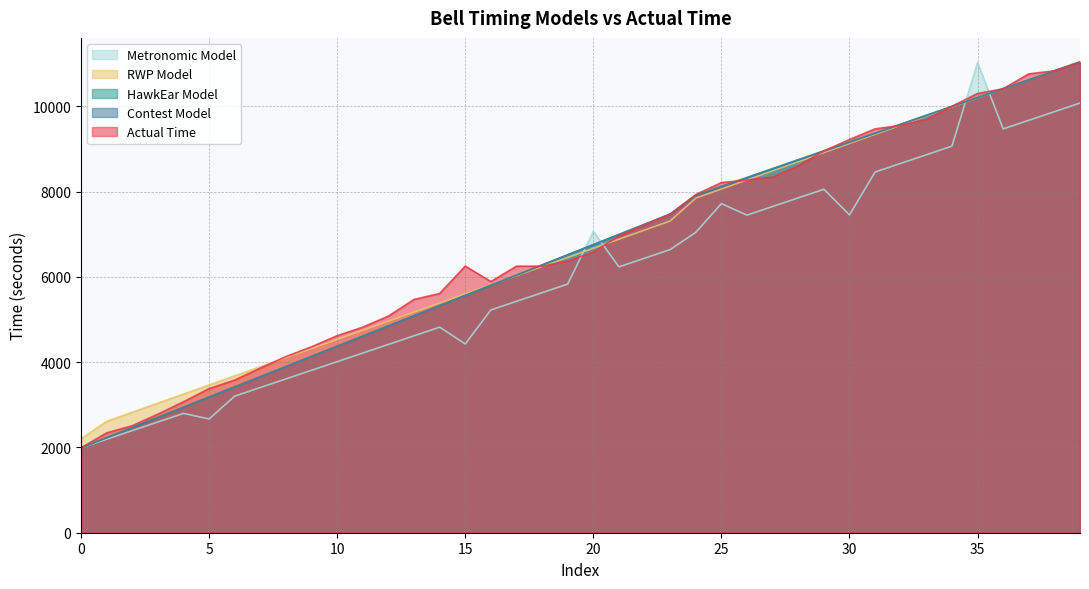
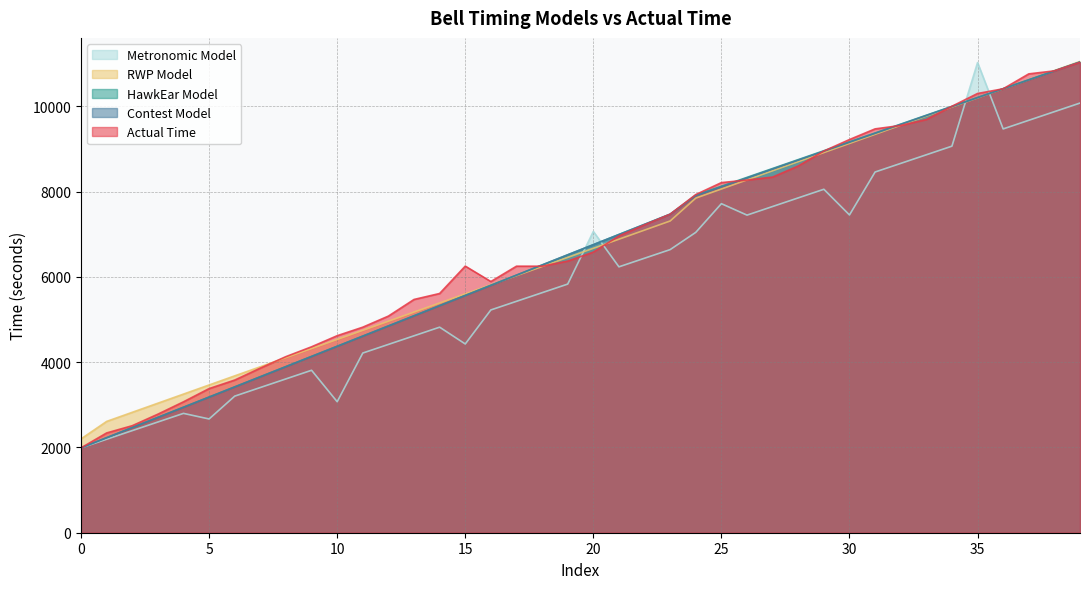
Metronomic Model, 10: 4000 -> 3100
